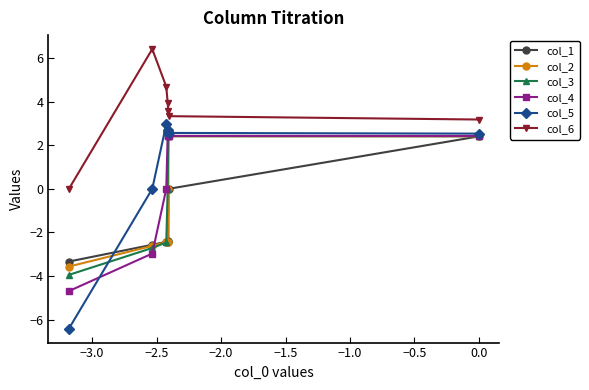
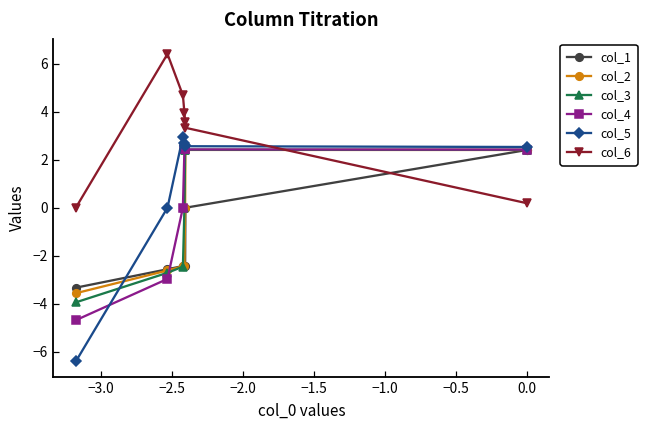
col_6, 0.0: 3.2 -> 0.2
